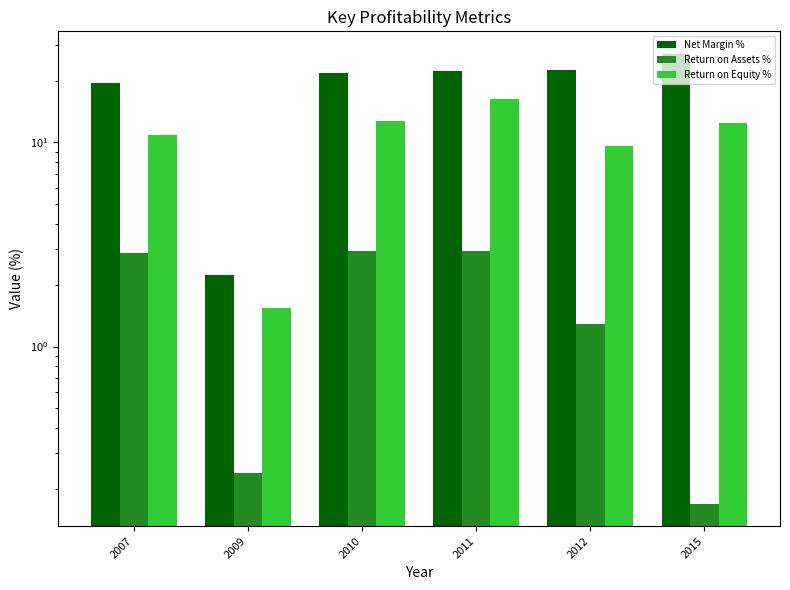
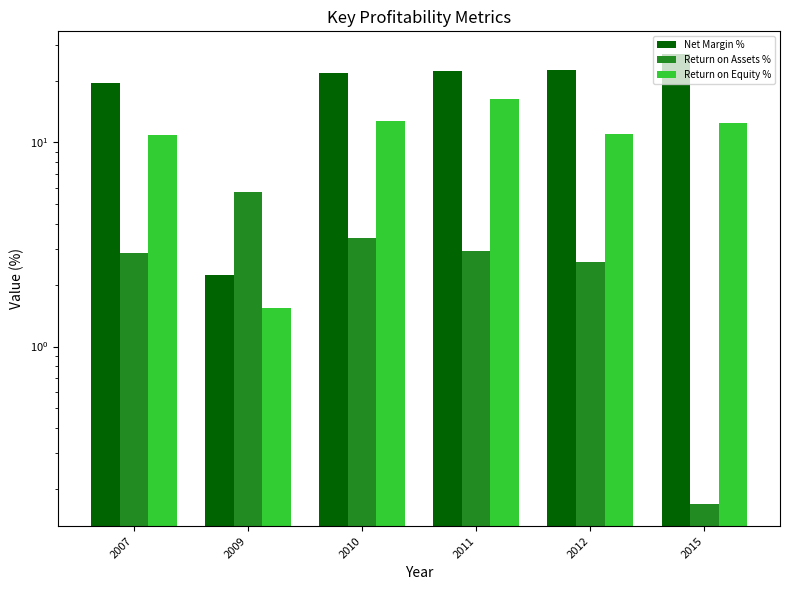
Return on Assets %, 2009: 0.24 -> 5.7
Return on Assets %, 2010: 2.9 -> 3.4
Return on Assets %, 2012: 1.3 -> 2.6
Return on Equity %, 2012: 10 -> 11
